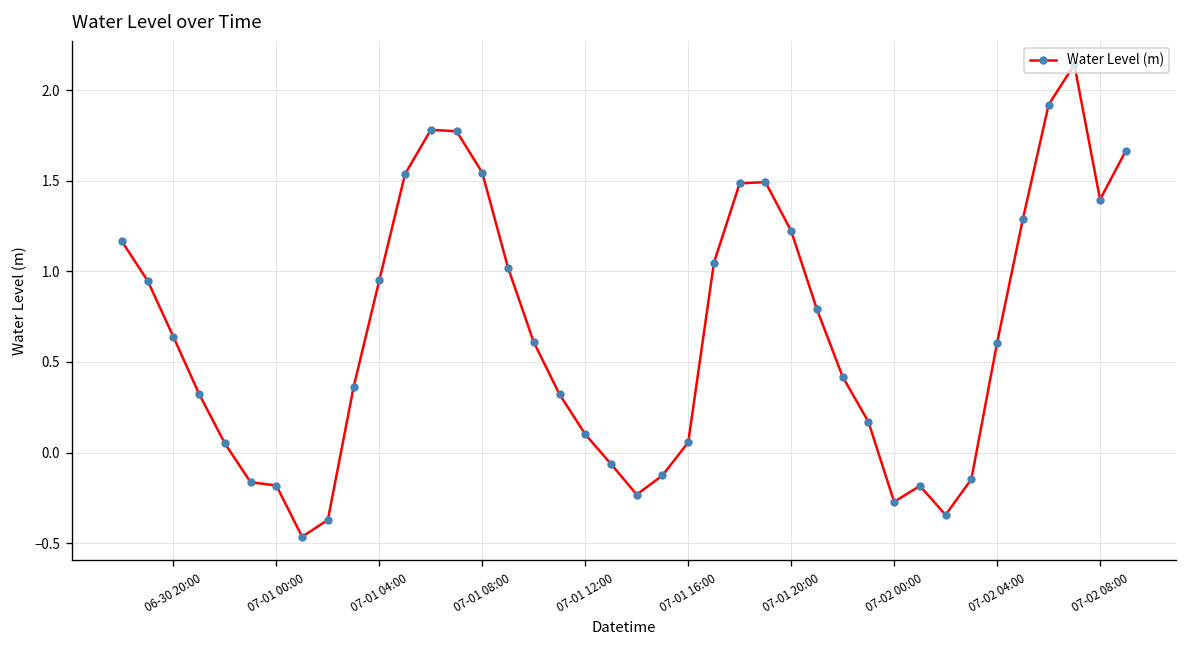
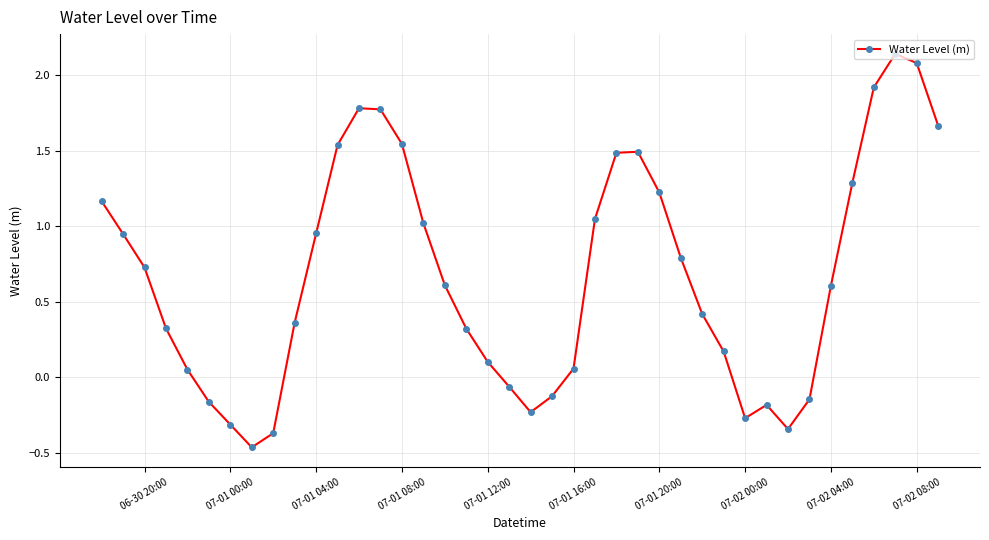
06-30 20:00: 0.64 -> 0.73
07-01 00:00: -0.18 -> -0.31
07-02 08:00: 1.40 -> 2.08
